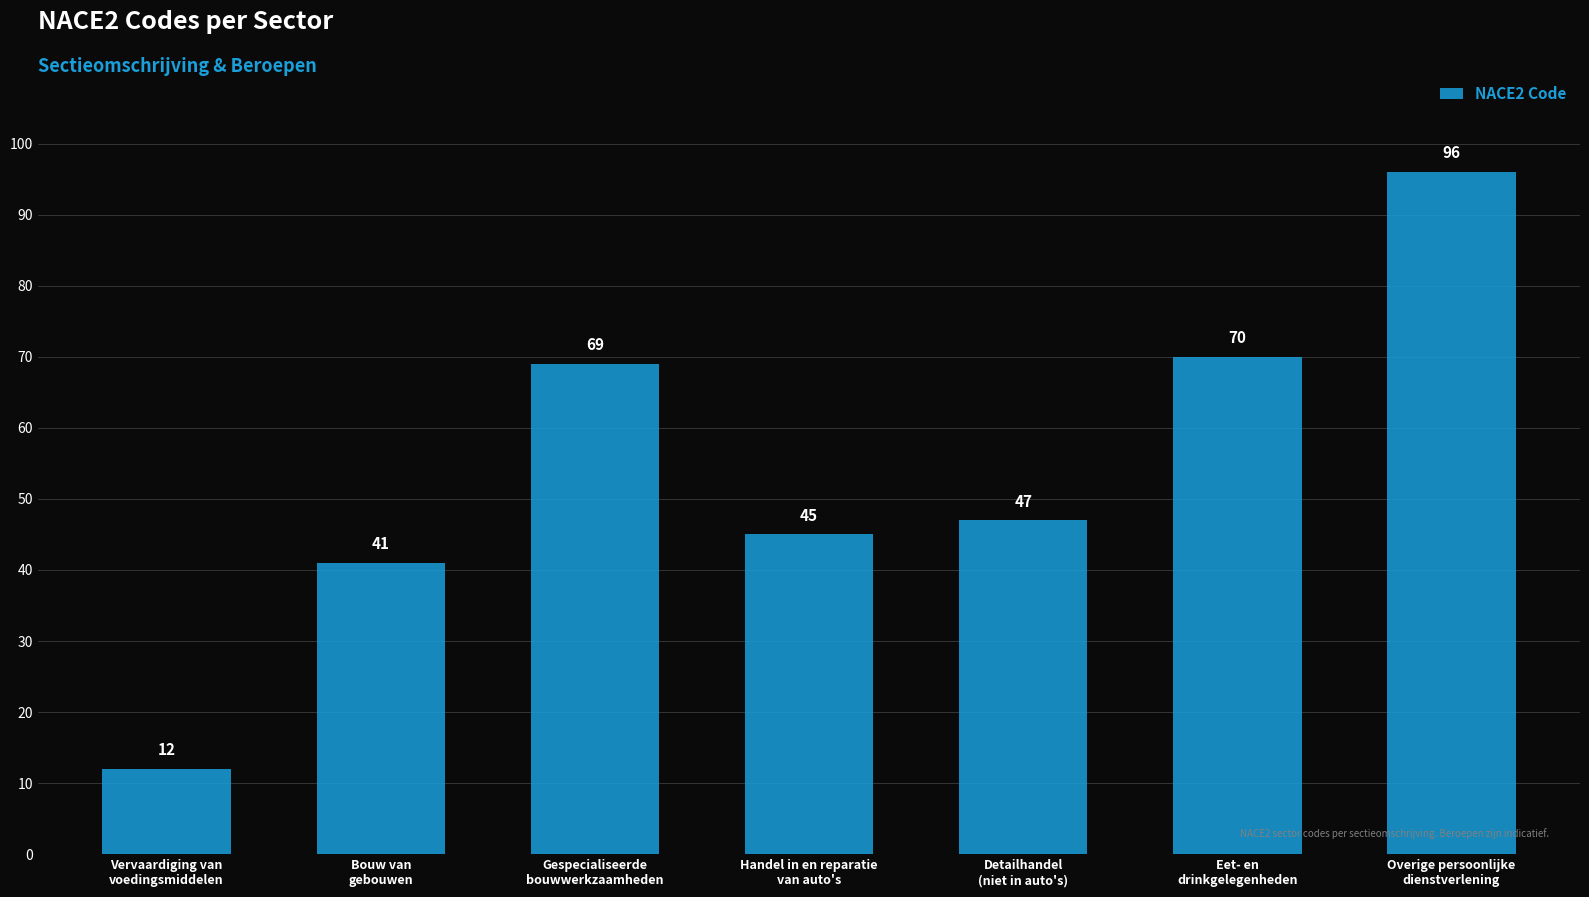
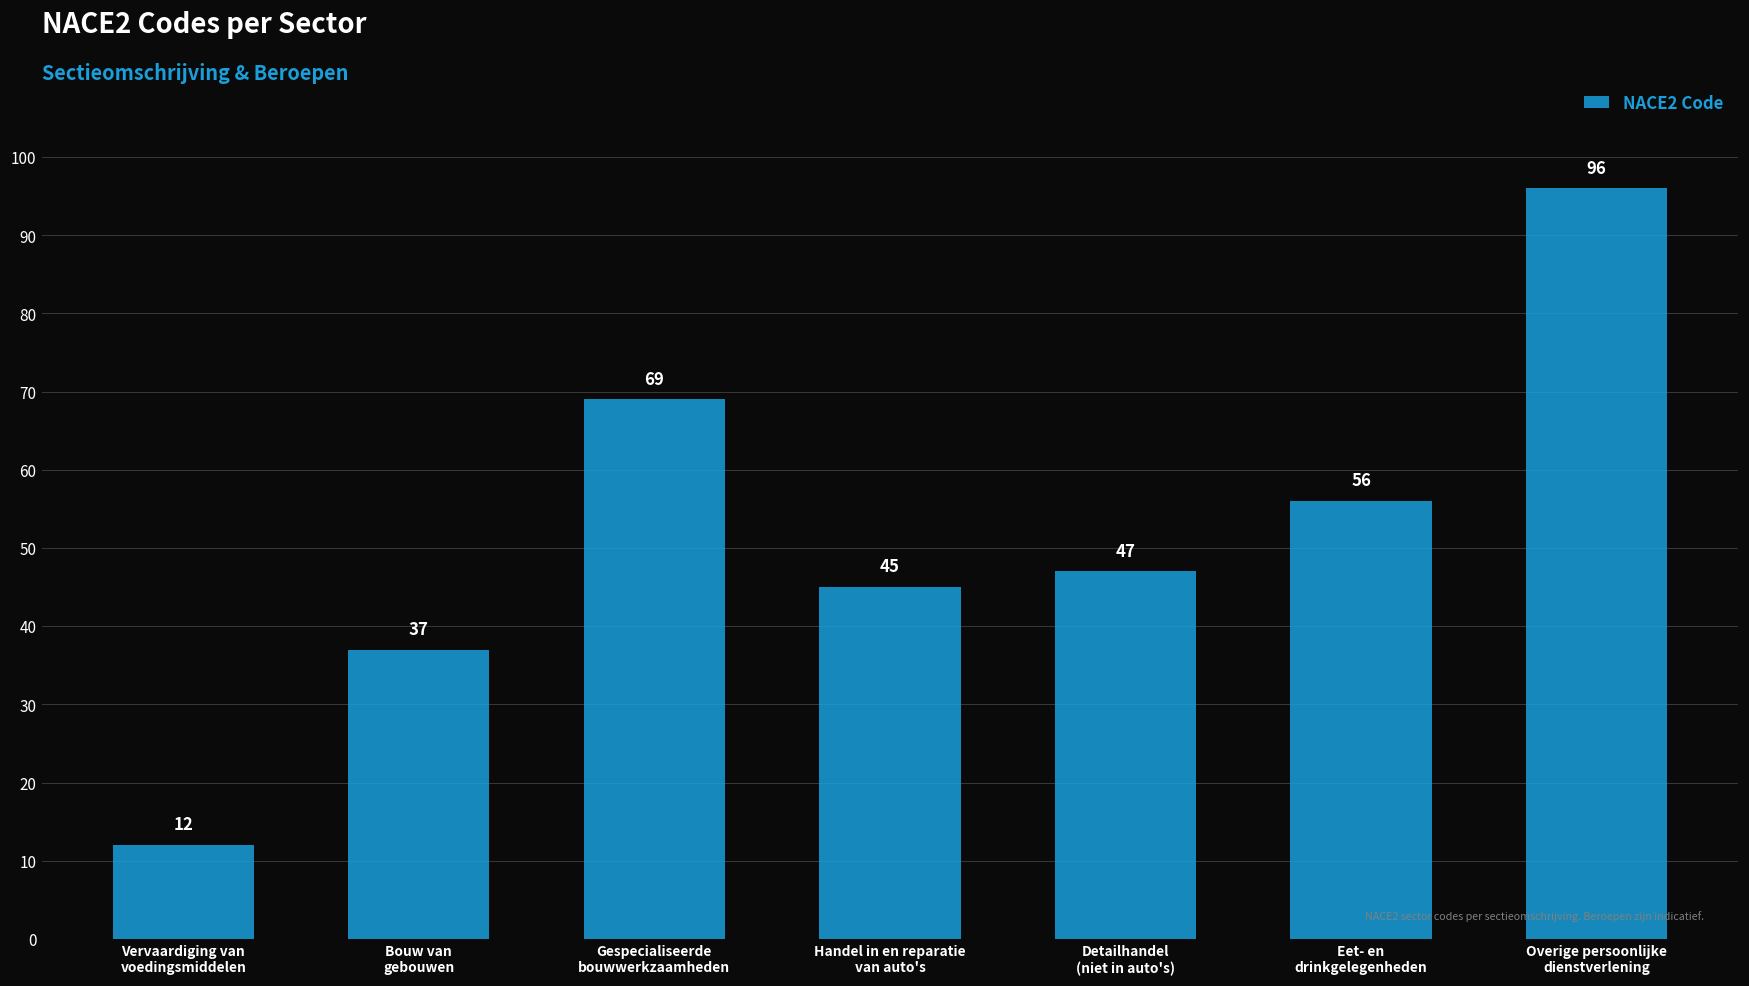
Bouw van gebouwen: 41 -> 37
Eet- en drinkgelegenheden: 70 -> 56
